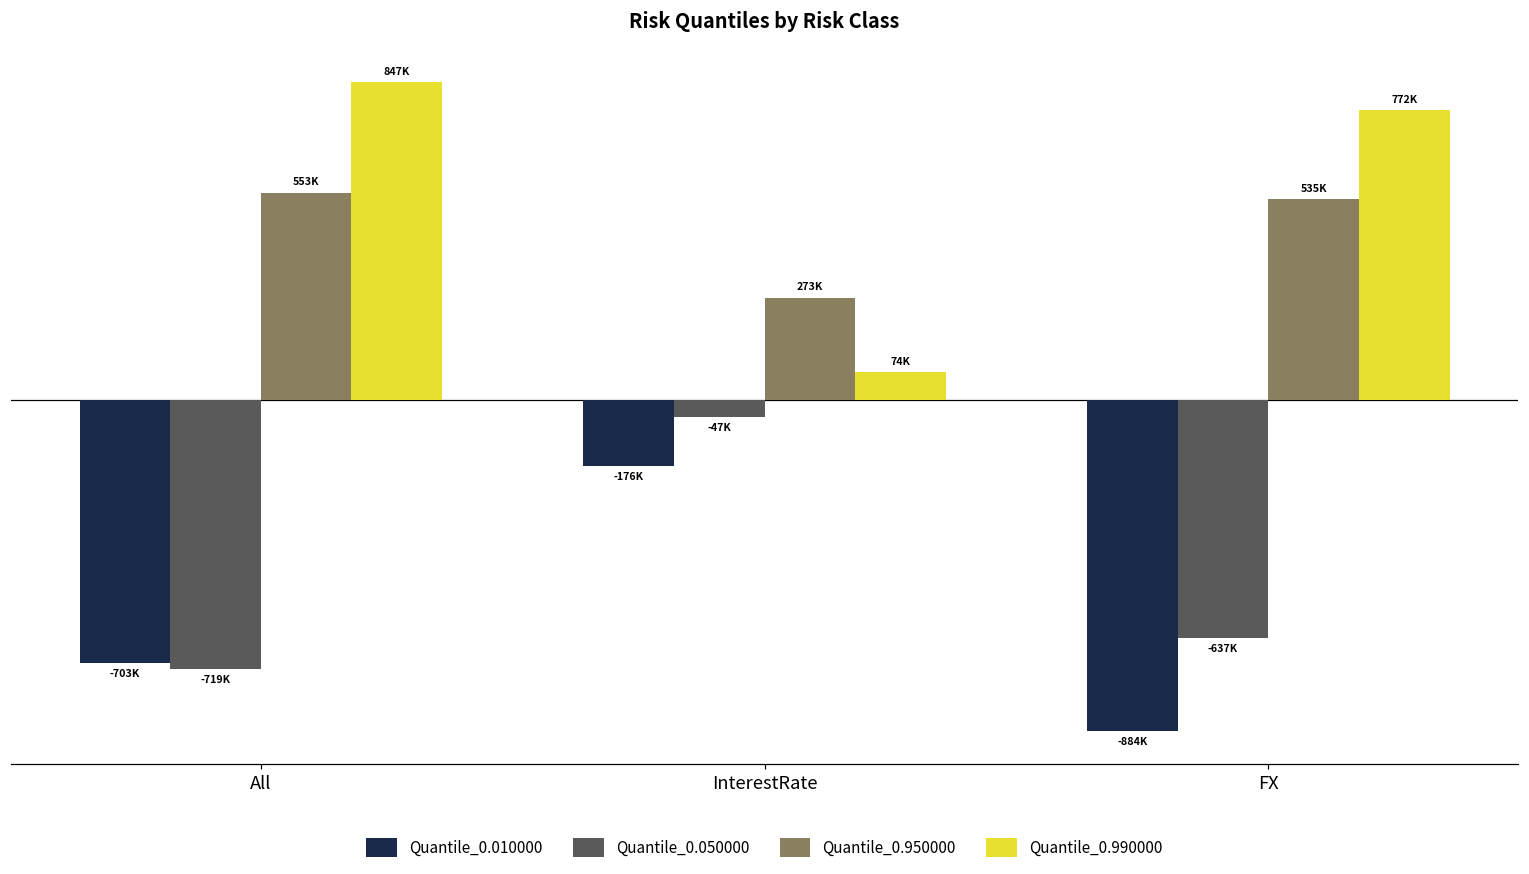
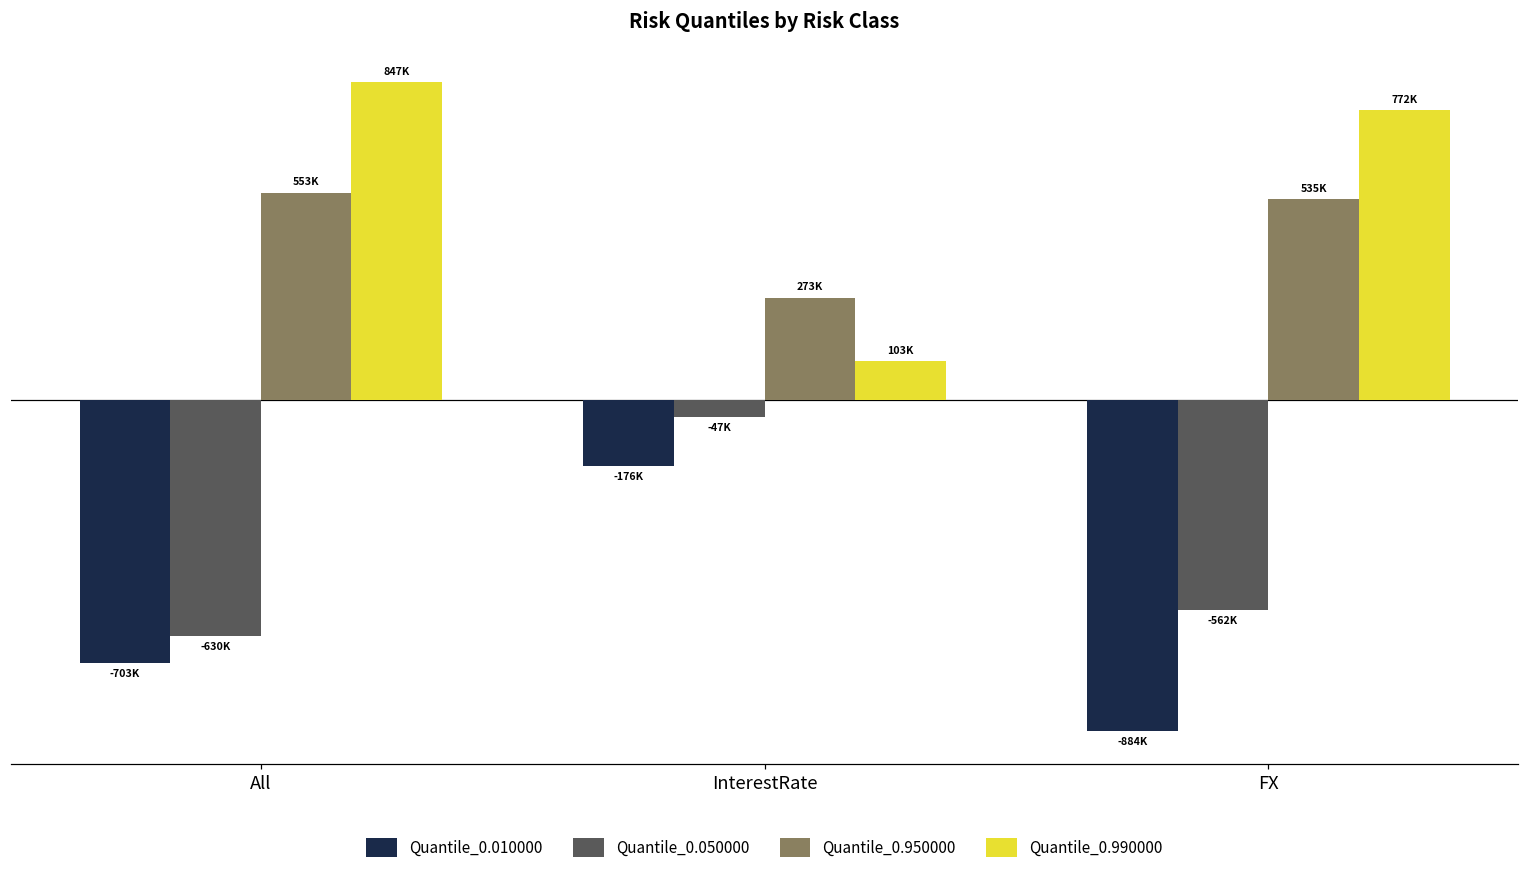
Quantile_0.050000, All: -719K -> -630K
Quantile_0.990000, InterestRate: 74K -> 103K
Quantile_0.050000, FX: -637K -> -562K
